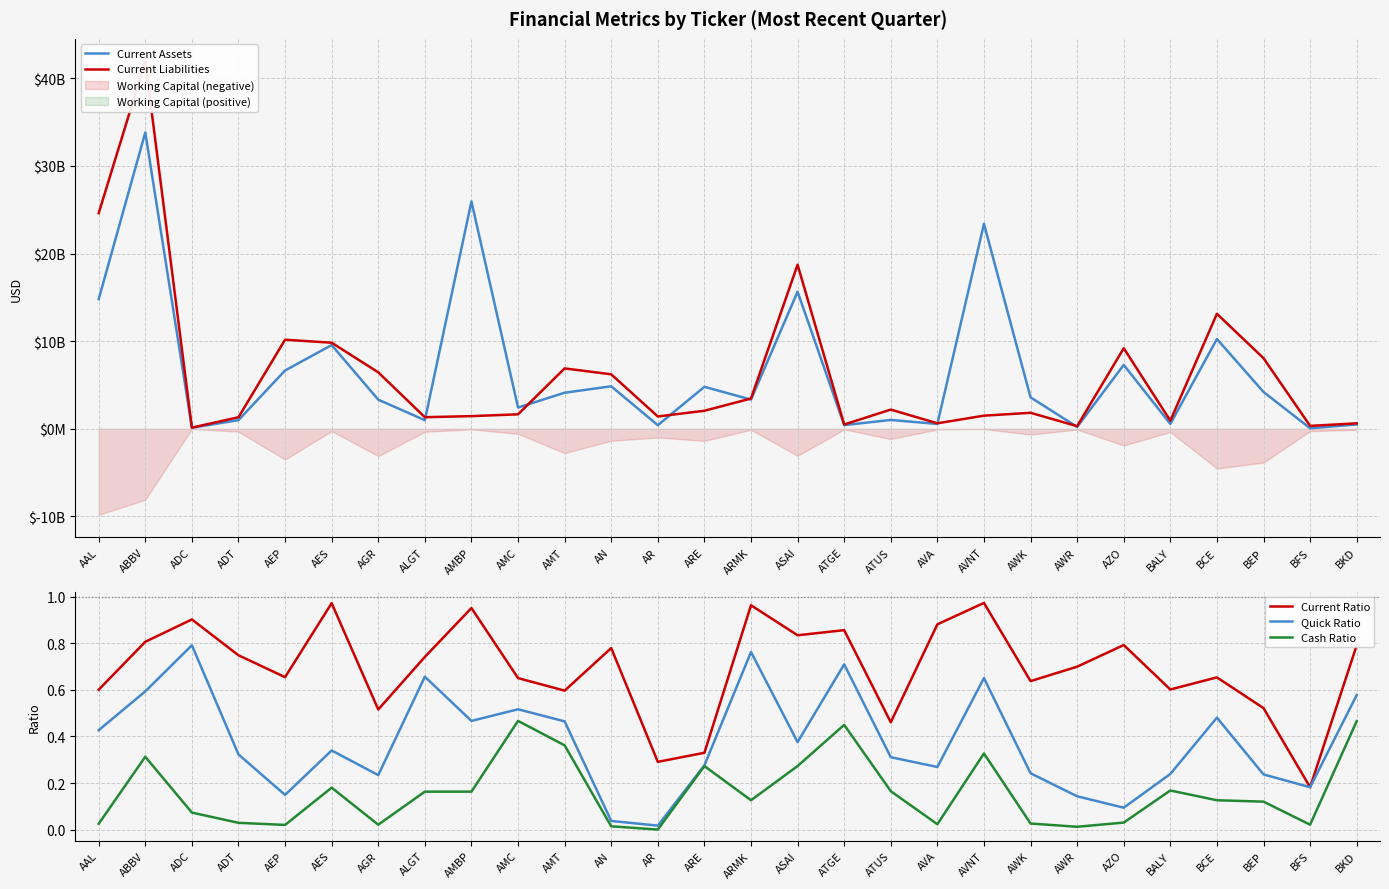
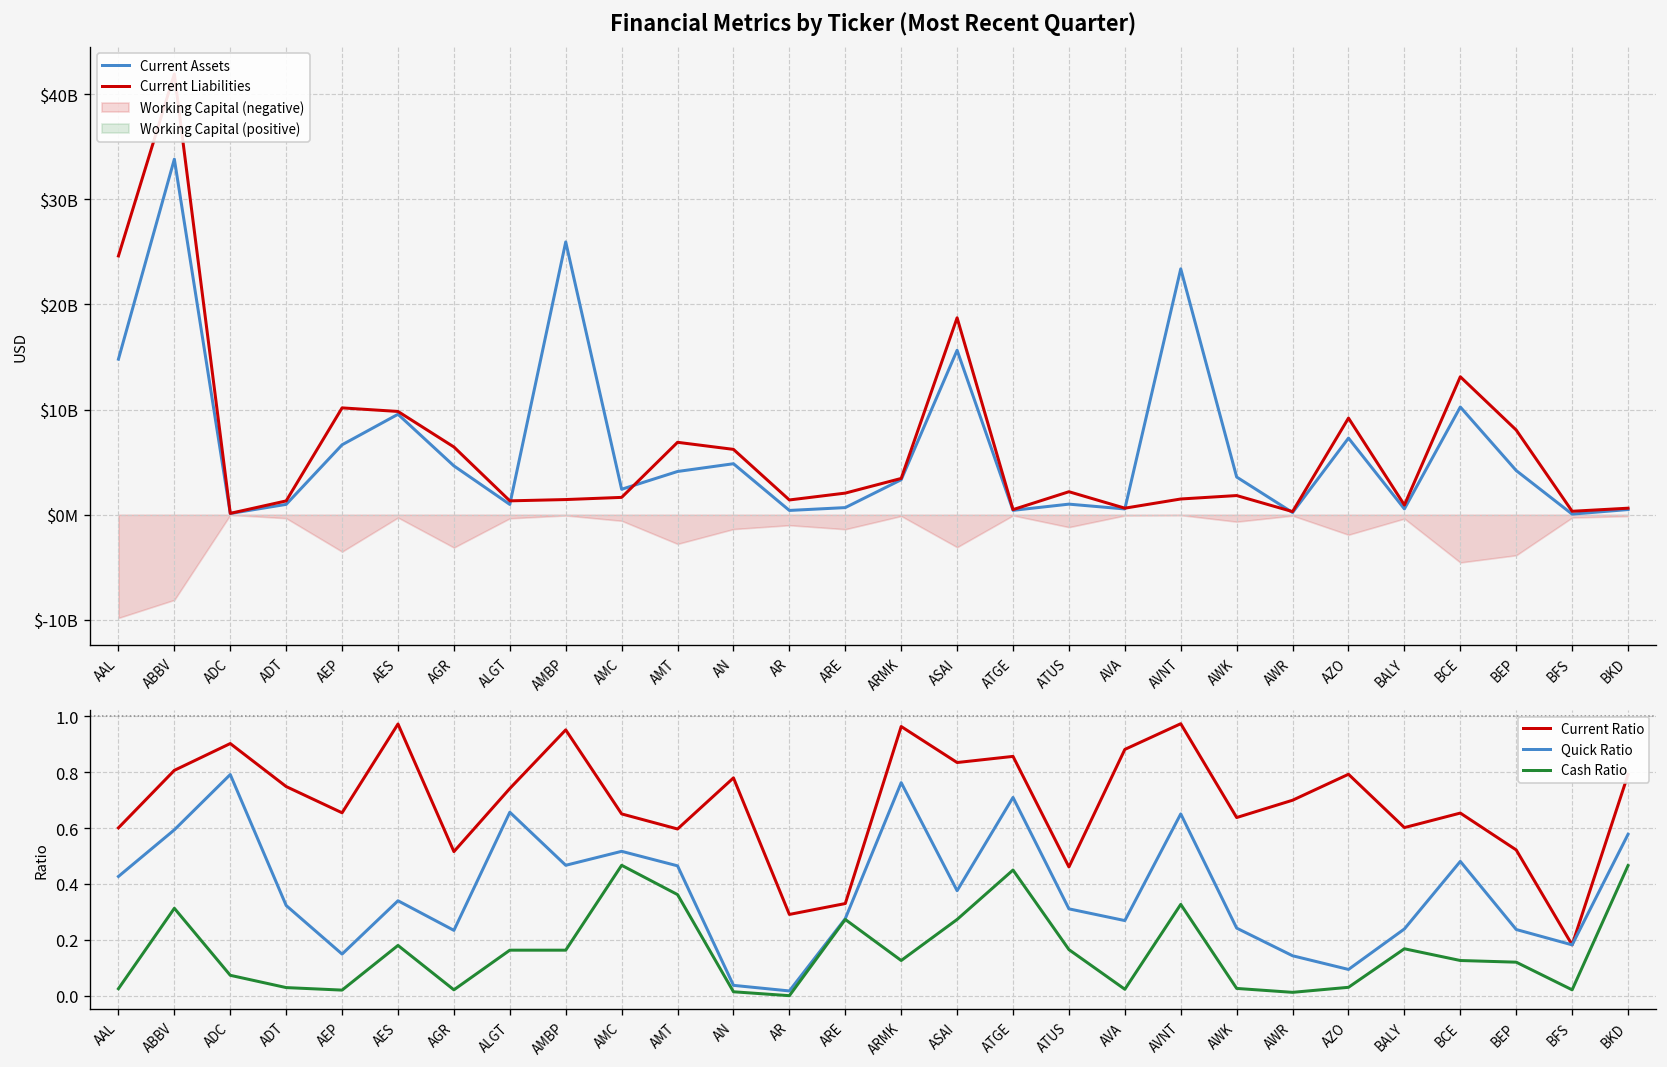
Financial Metrics by Ticker (Most Recent Quarter), Current Assets, AGR: $3000000000 -> $5000000000
Financial Metrics by Ticker (Most Recent Quarter), Current Assets, ARE: $5000000000 -> $1000000000
